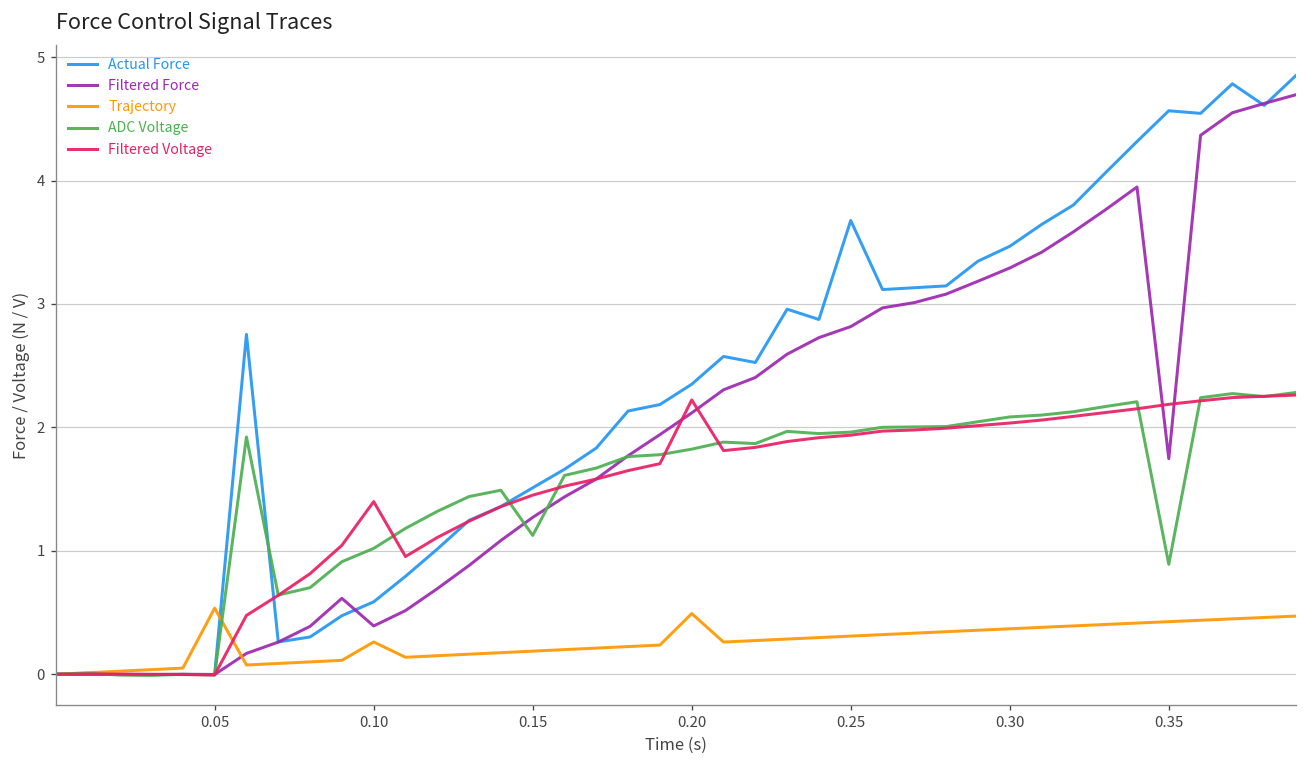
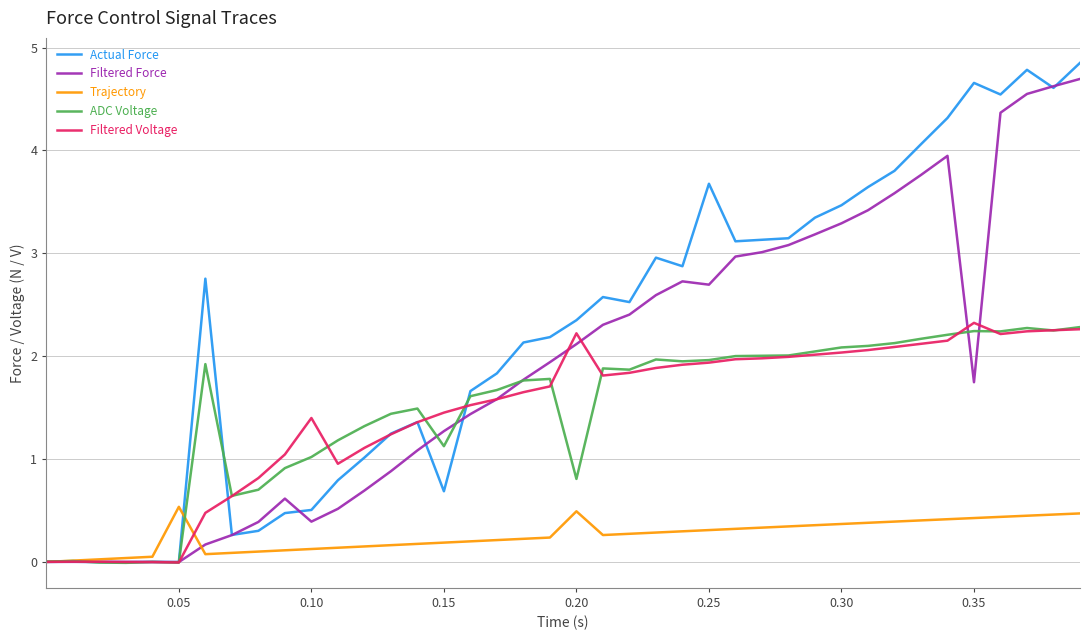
Actual Force, 0.10: 0.59 -> 0.51
Trajectory, 0.10: 0.26 -> 0.13
Actual Force, 0.15: 1.51 -> 0.69
ADC Voltage, 0.20: 1.82 -> 0.81
Filtered Force, 0.25: 2.82 -> 2.70
Actual Force, 0.35: 4.57 -> 4.66
ADC Voltage, 0.35: 0.89 -> 2.24
Filtered Voltage, 0.35: 2.19 -> 2.32
